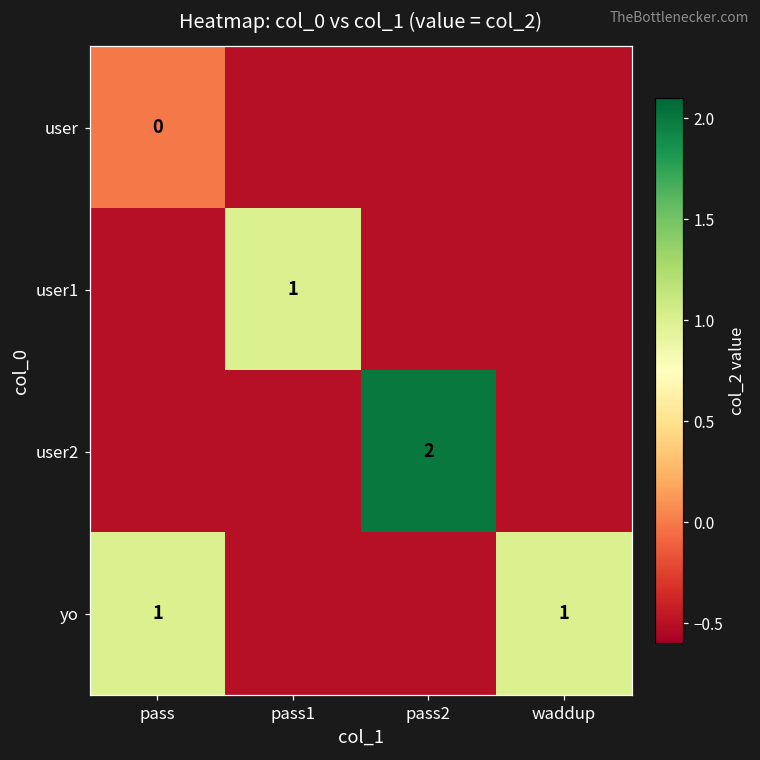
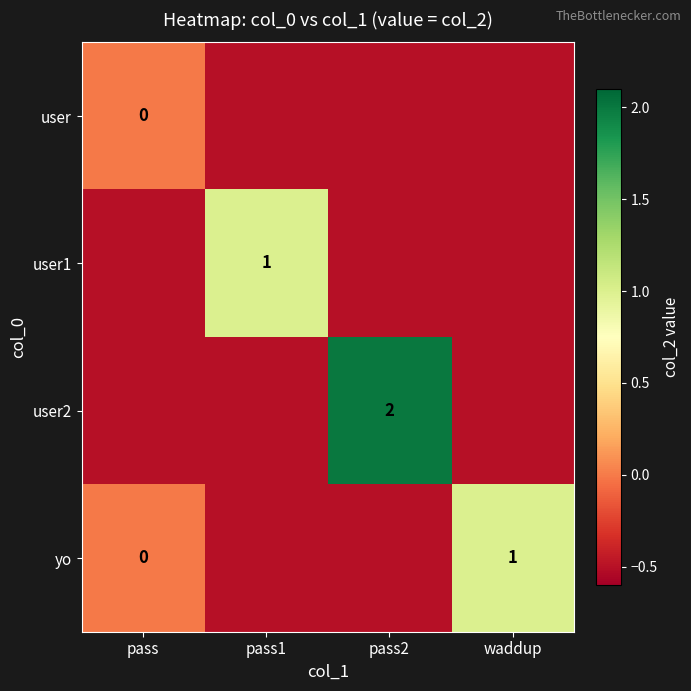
yo, pass: 1 -> 0
